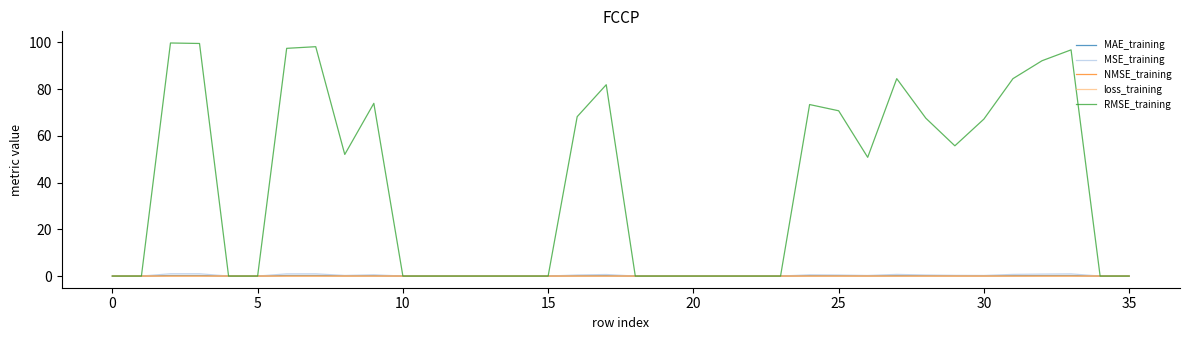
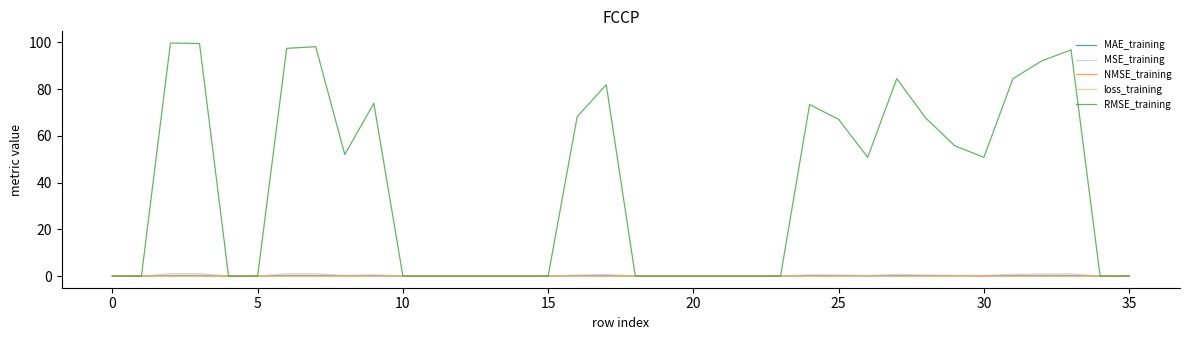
RMSE_training, 25: 71 -> 67
RMSE_training, 30: 67 -> 51
